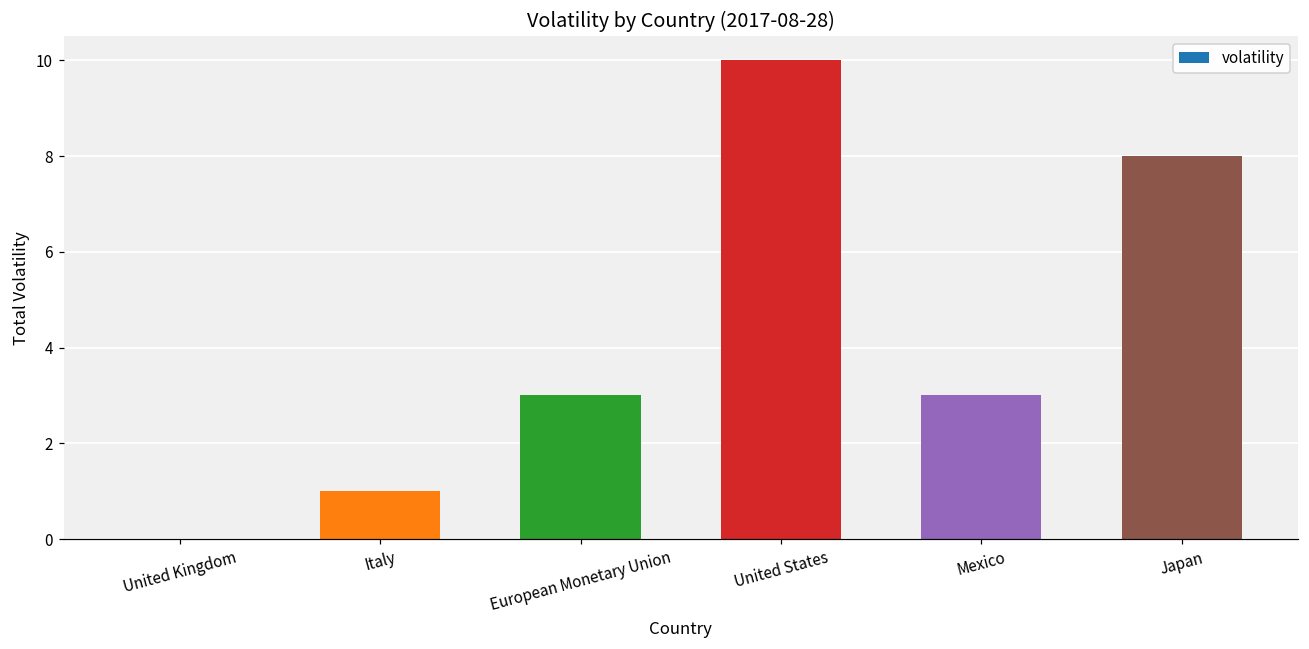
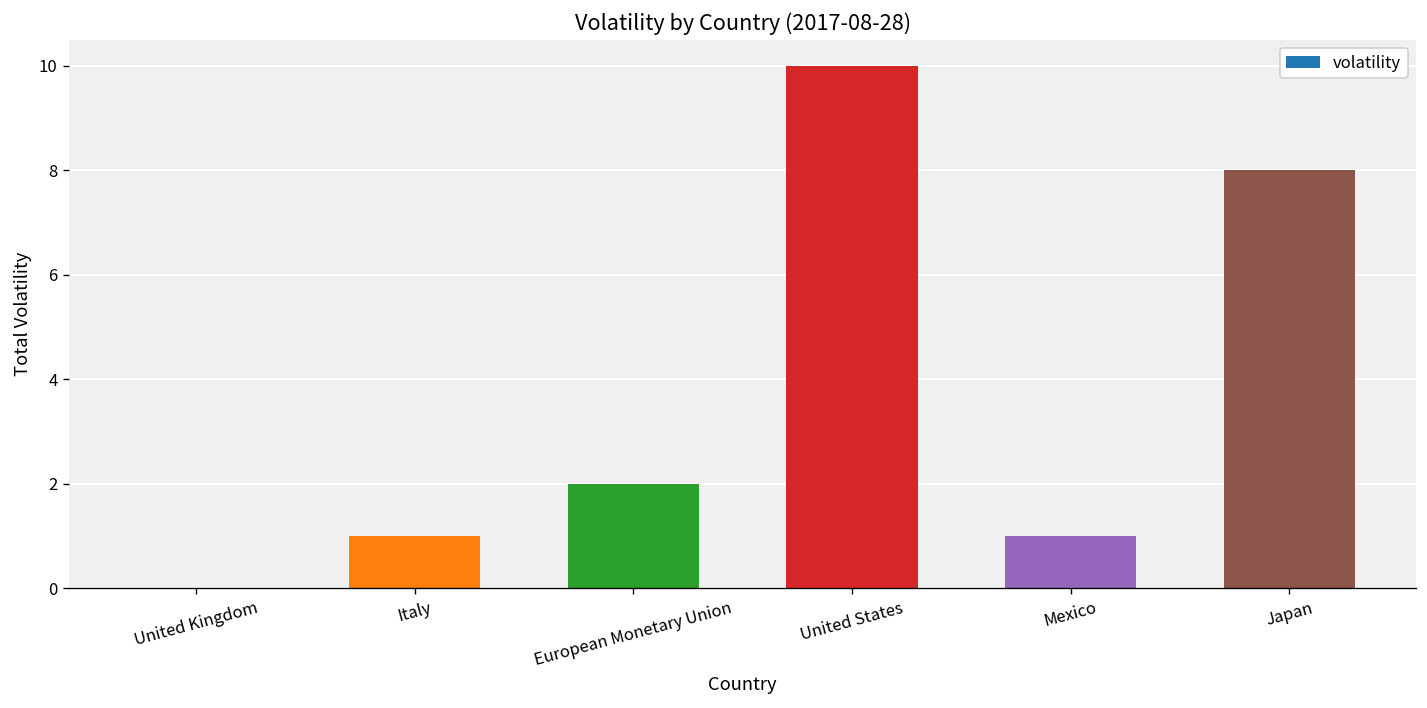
European Monetary Union: 3 -> 2
Mexico: 3 -> 1
